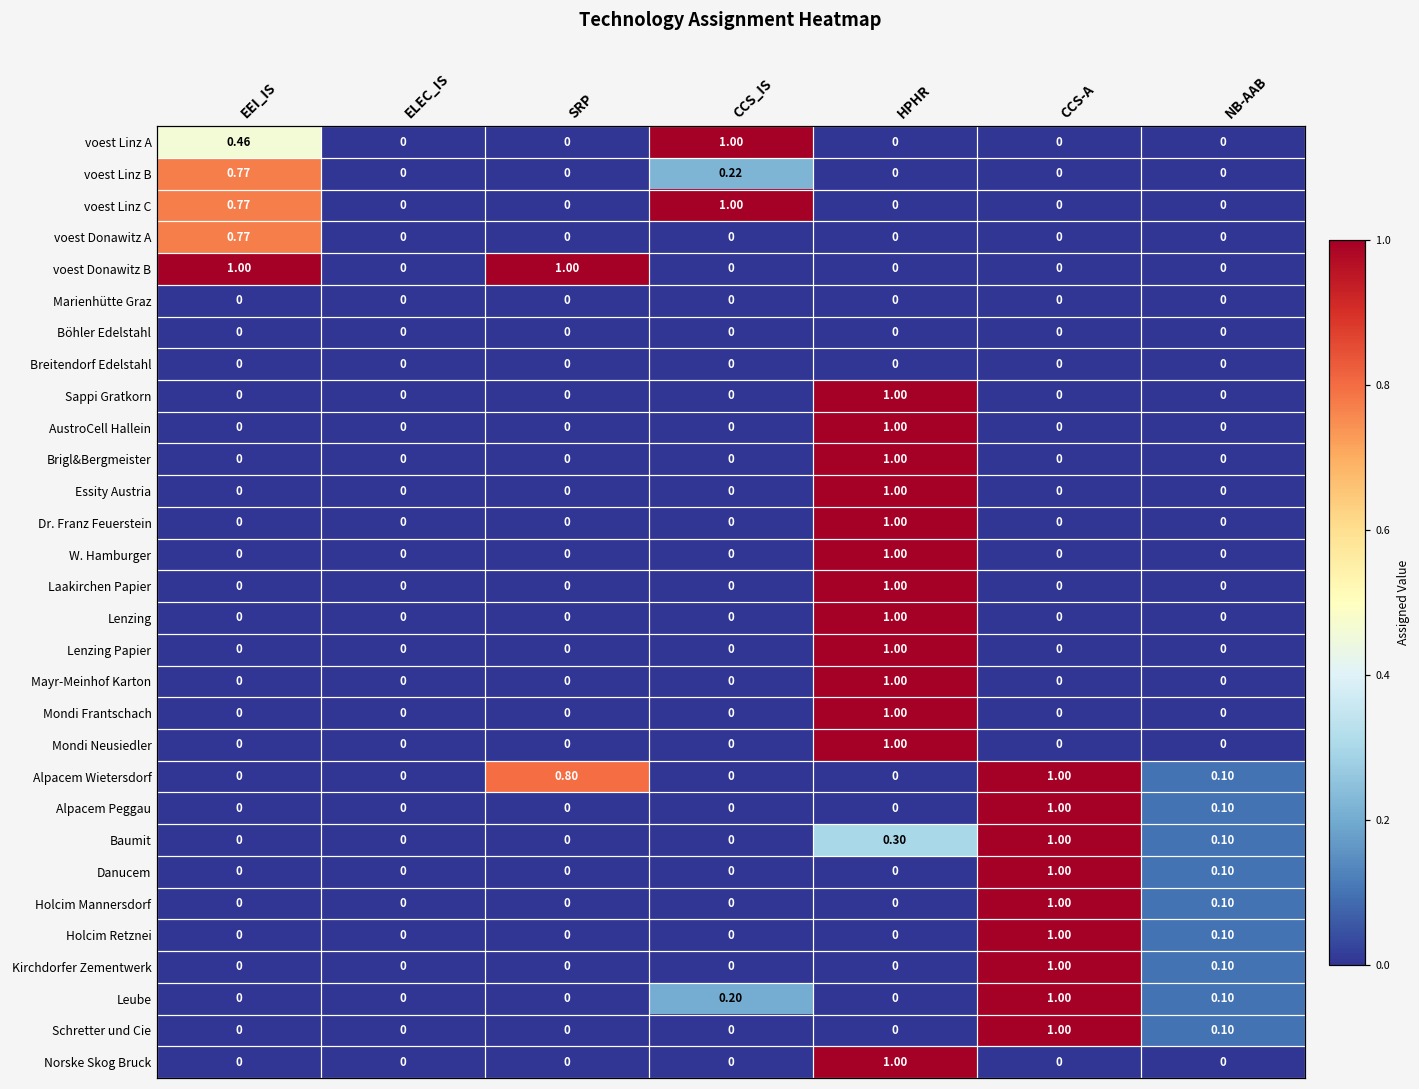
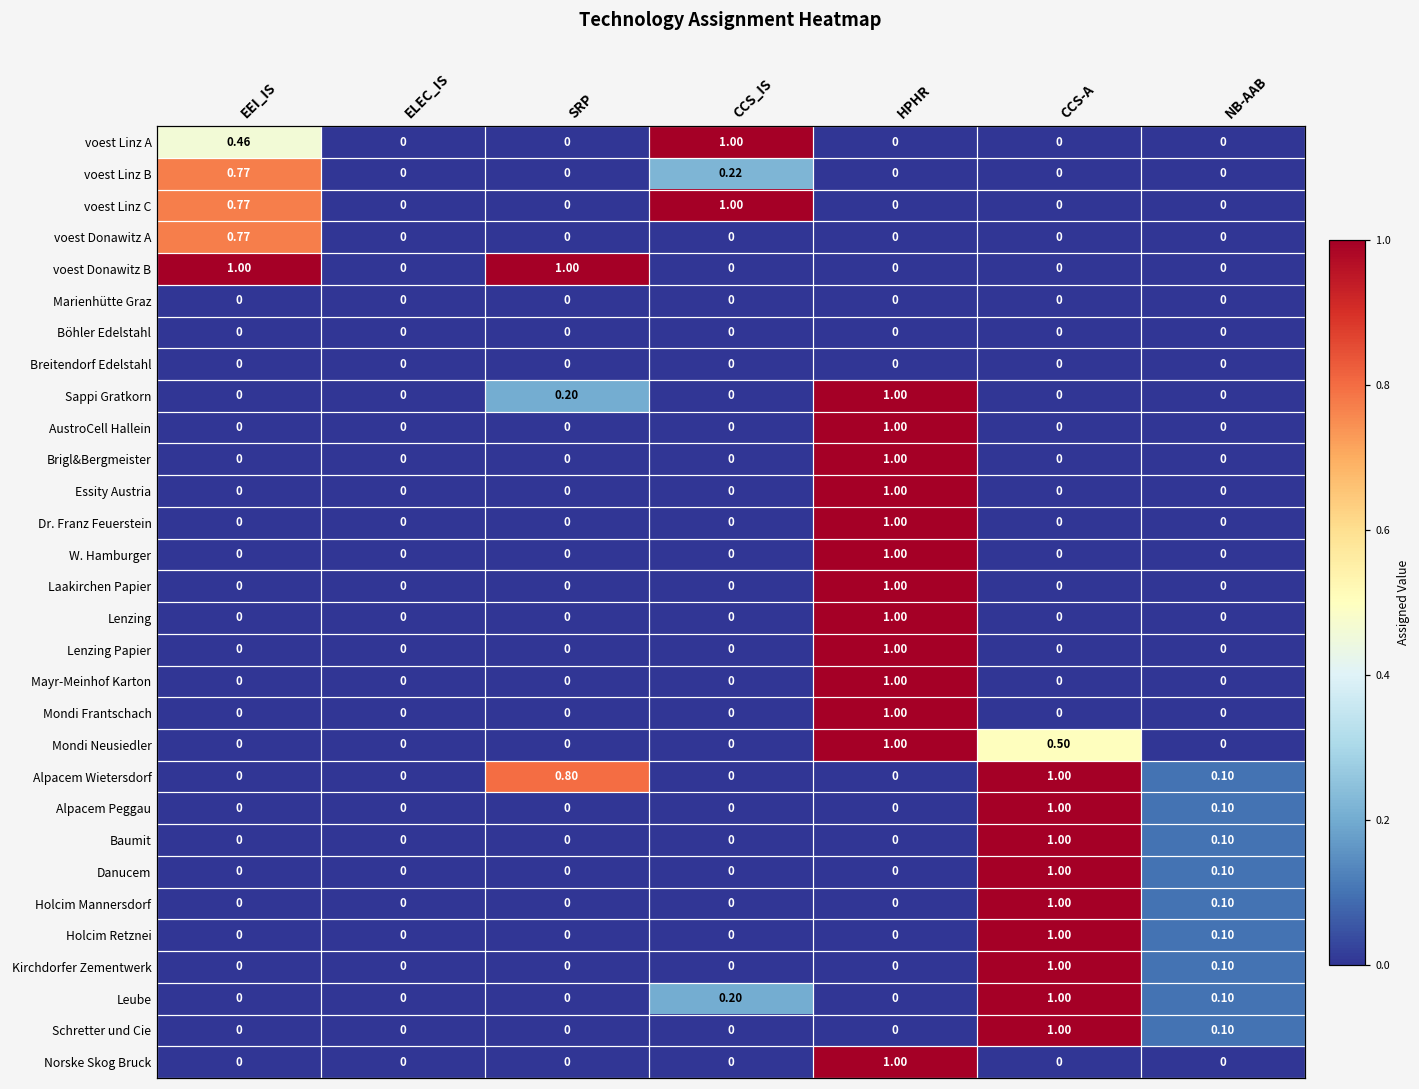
Sappi Gratkorn, SRP: 0 -> 0.20
Mondi Neusiedler, CCS-A: 0 -> 0.50
Baumit, HPHR: 0.30 -> 0
